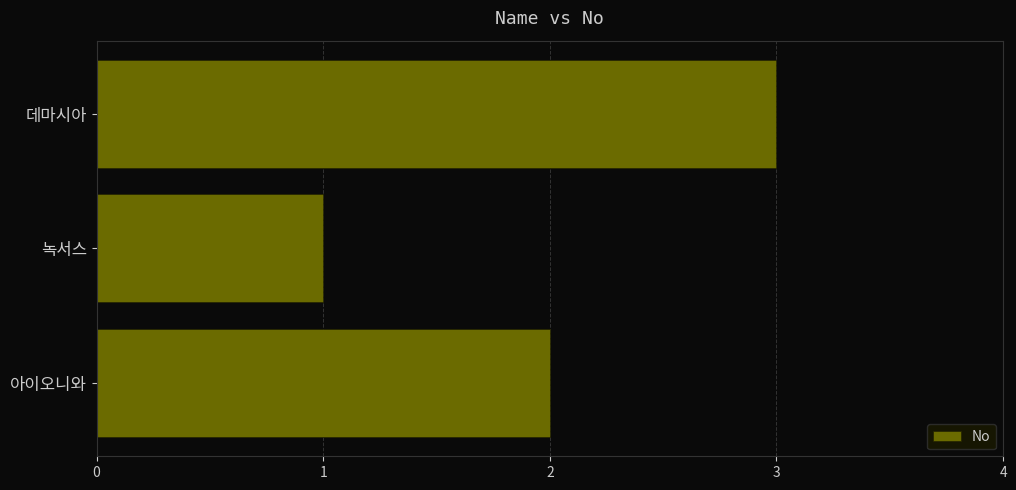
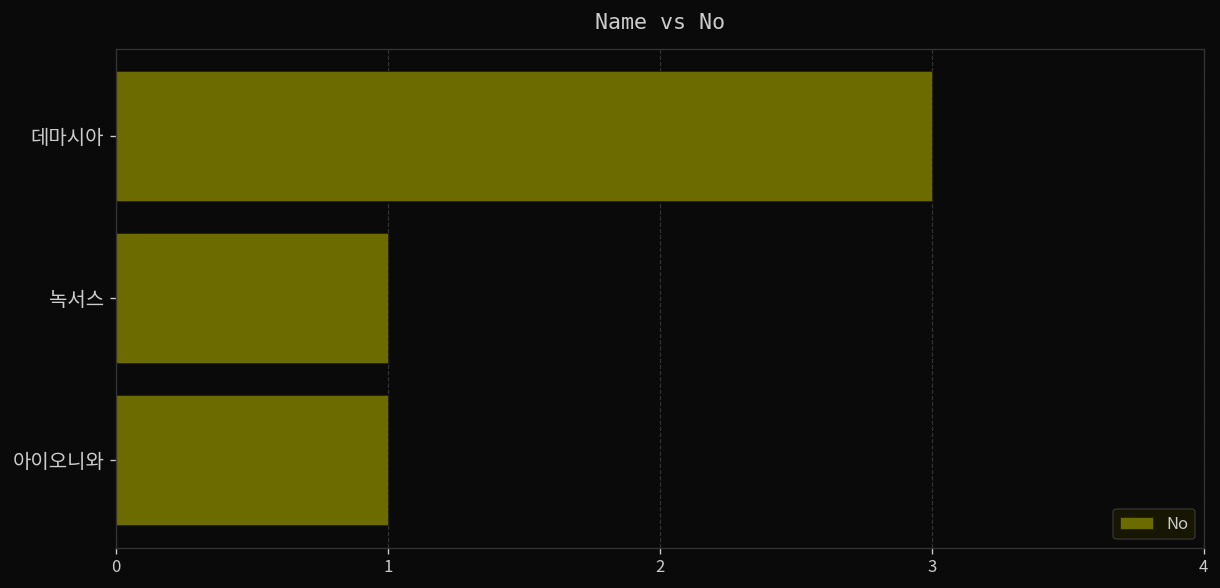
아이오니와: 2 -> 1
